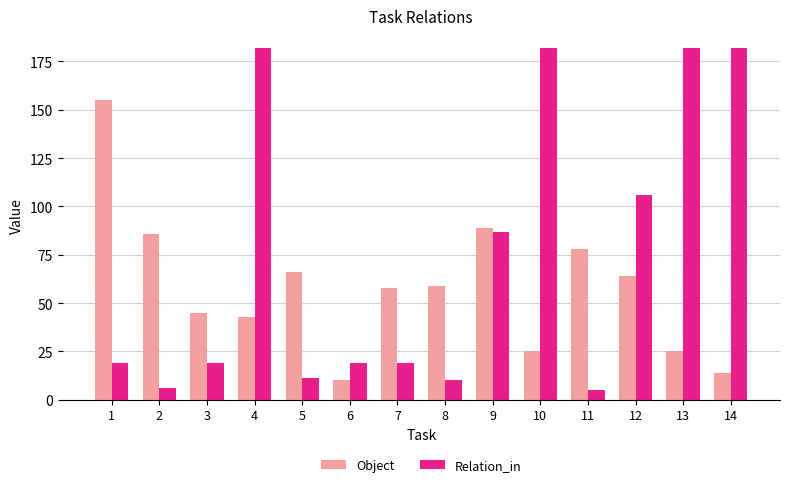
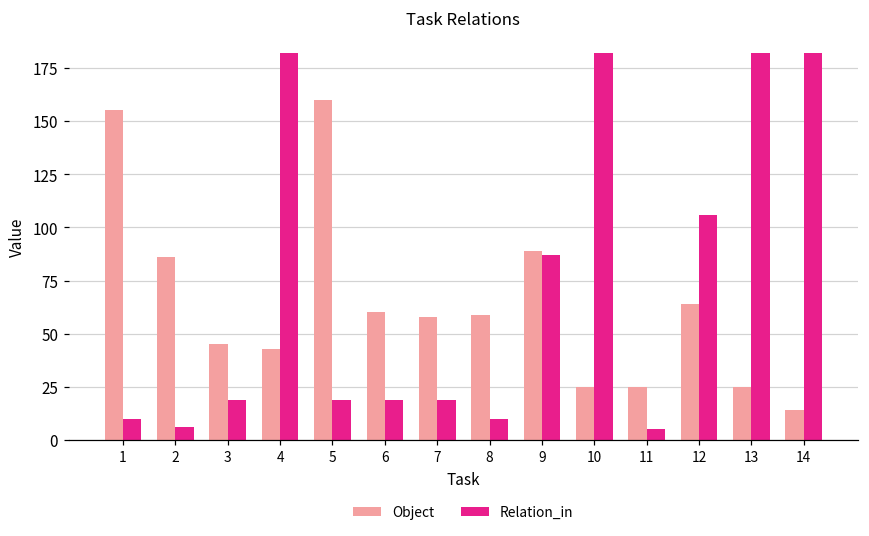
Relation_in, 1: 19 -> 10
Object, 5: 66 -> 160
Relation_in, 5: 11 -> 19
Object, 6: 10 -> 60
Object, 11: 78 -> 25
